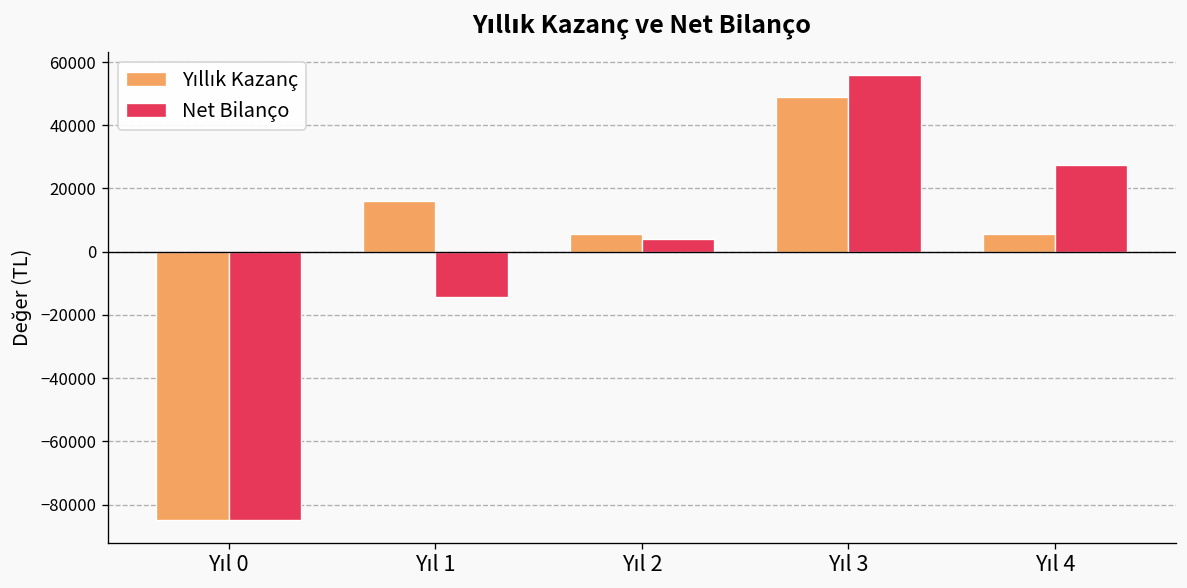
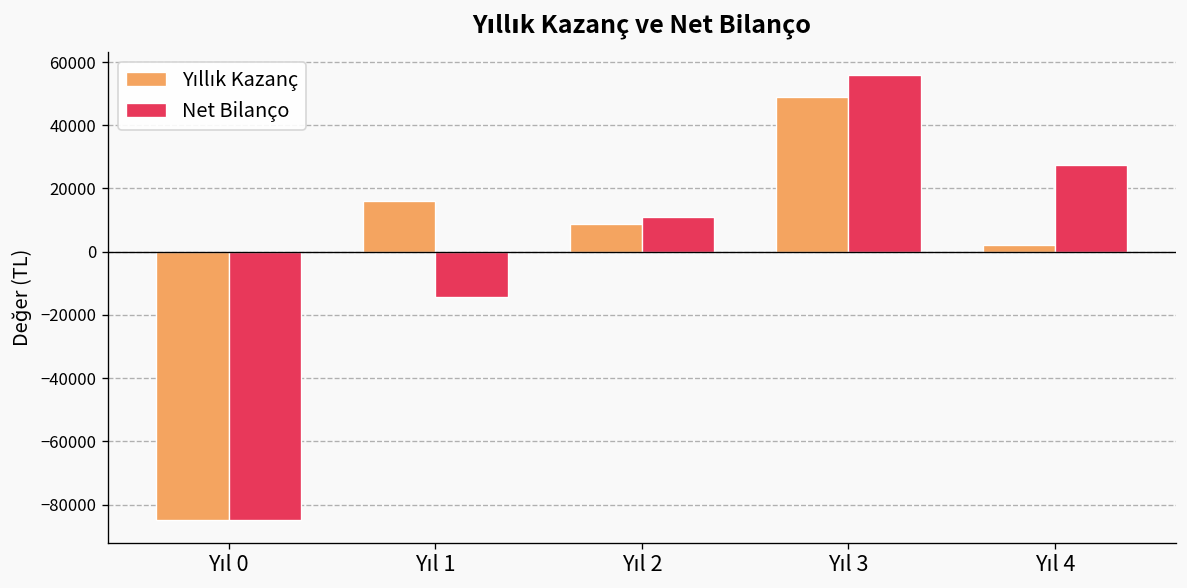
Yıllık Kazanç, Yıl 2: 5000 -> 9000
Net Bilanço, Yıl 2: 4000 -> 11000
Yıllık Kazanç, Yıl 4: 6000 -> 2000
